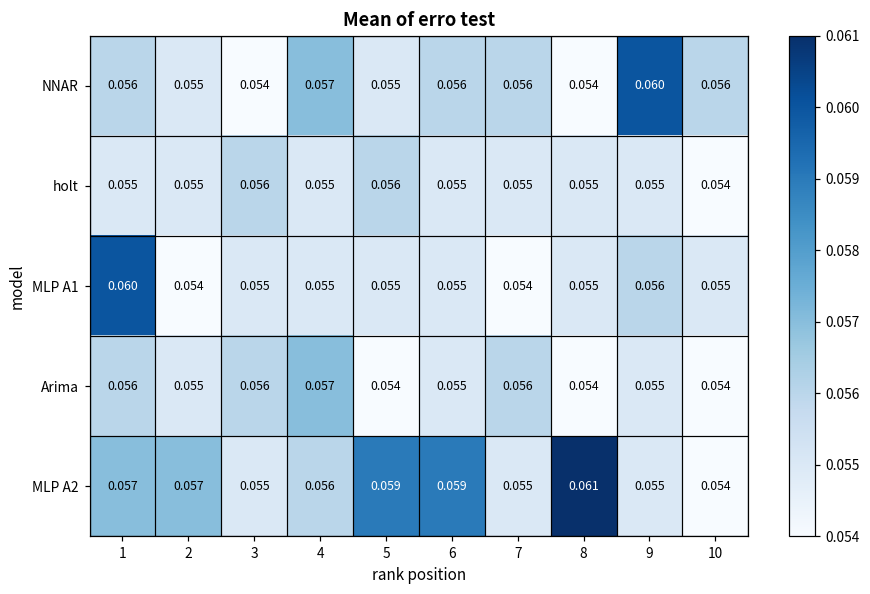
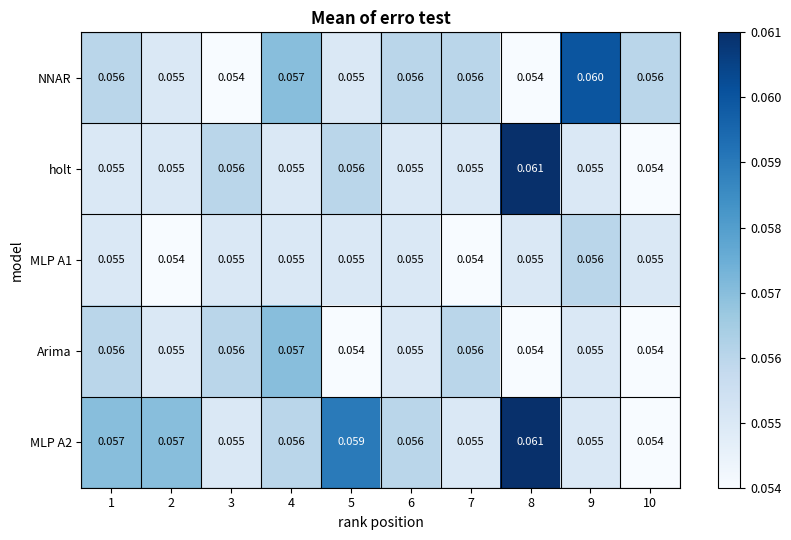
holt, 8: 0.055 -> 0.061
MLP A1, 1: 0.060 -> 0.055
MLP A2, 6: 0.059 -> 0.056
